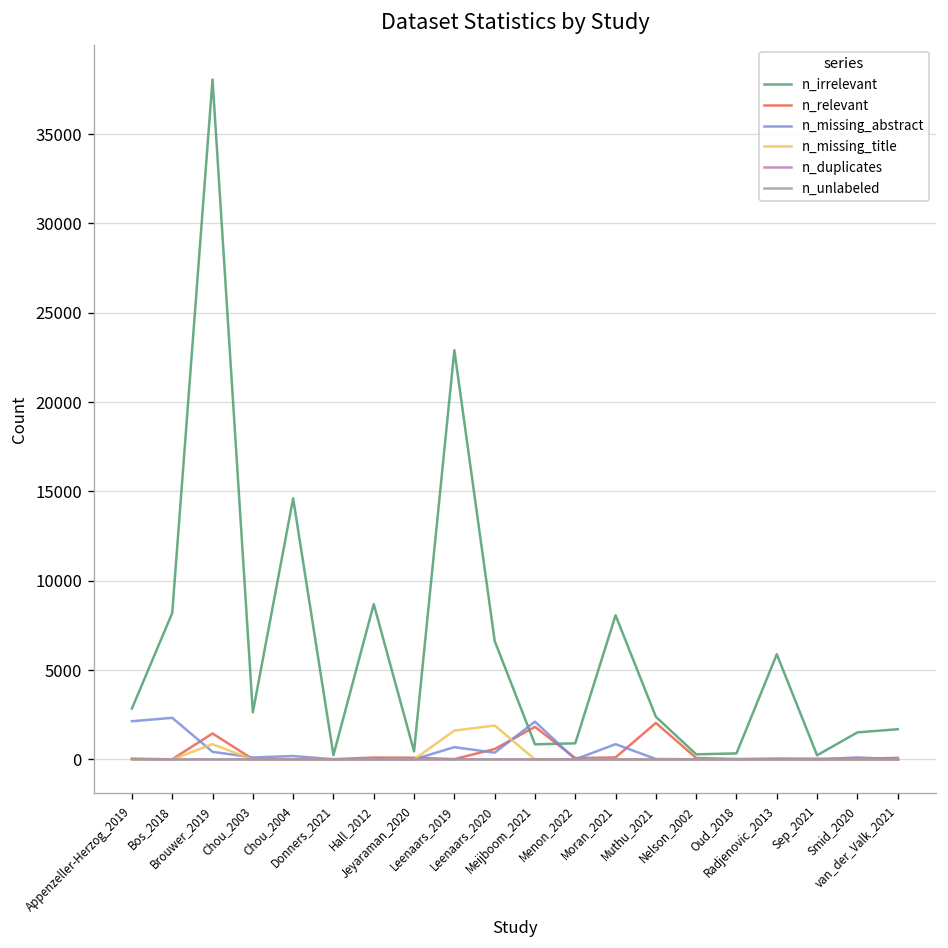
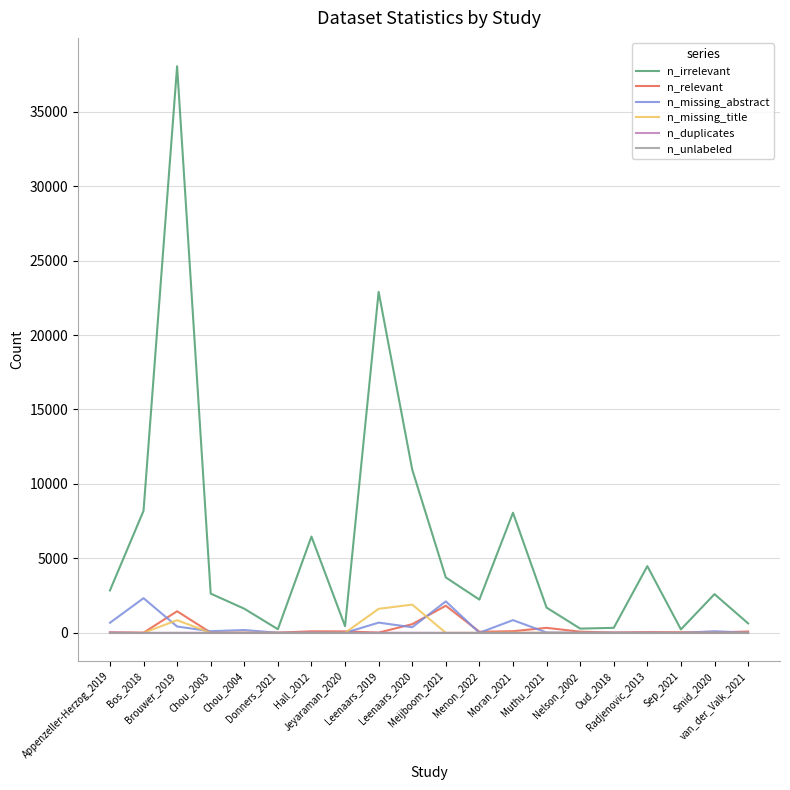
n_missing_abstract, Appenzeller-Herzog_2019: 2100 -> 700
n_irrelevant, Chou_2004: 14600 -> 1600
n_irrelevant, Hall_2012: 8700 -> 6500
n_irrelevant, Leenaars_2020: 6600 -> 11000
n_irrelevant, Meijboom_2021: 800 -> 3700
n_irrelevant, Menon_2022: 900 -> 2200
n_irrelevant, Muthu_2021: 2400 -> 1700
n_relevant, Muthu_2021: 2000 -> 300
n_irrelevant, Radjenovic_2013: 5900 -> 4500
n_irrelevant, Smid_2020: 1500 -> 2600
n_irrelevant, van_der_Valk_2021: 1700 -> 600
